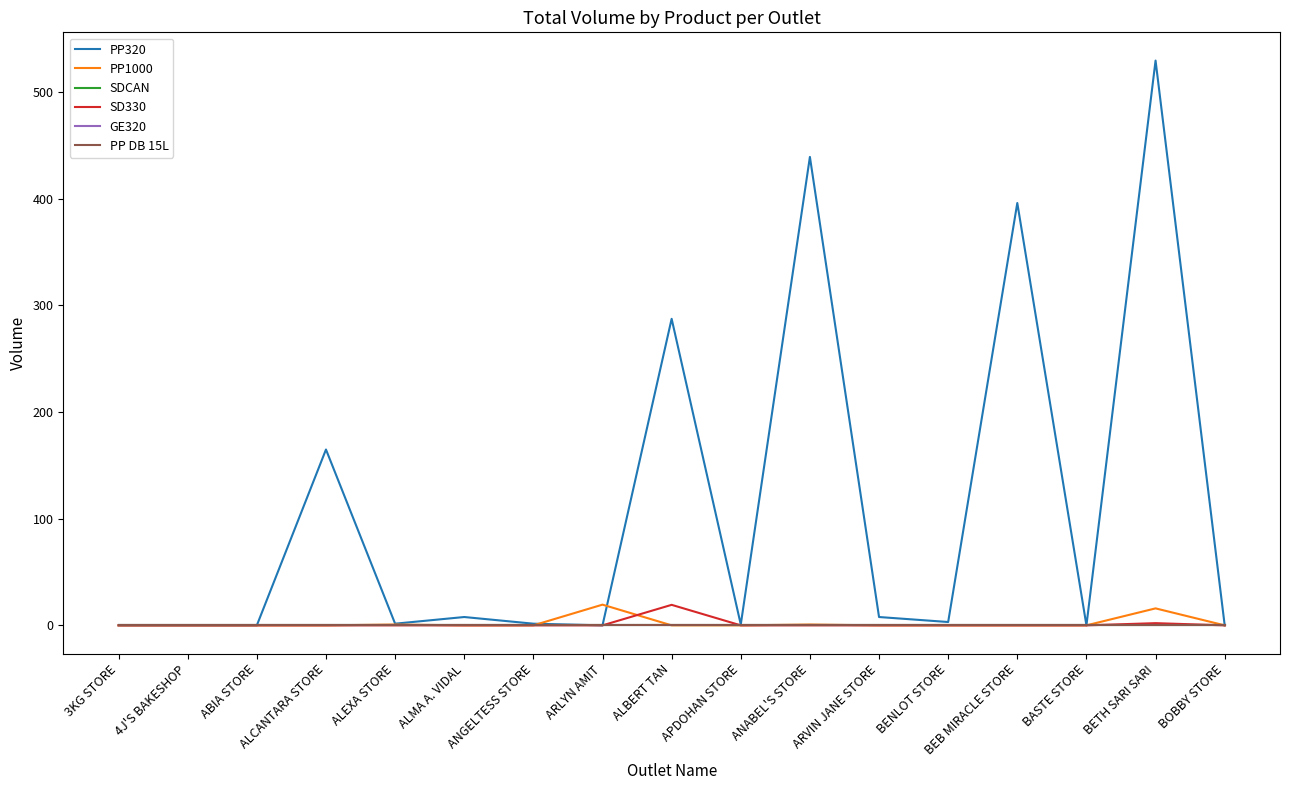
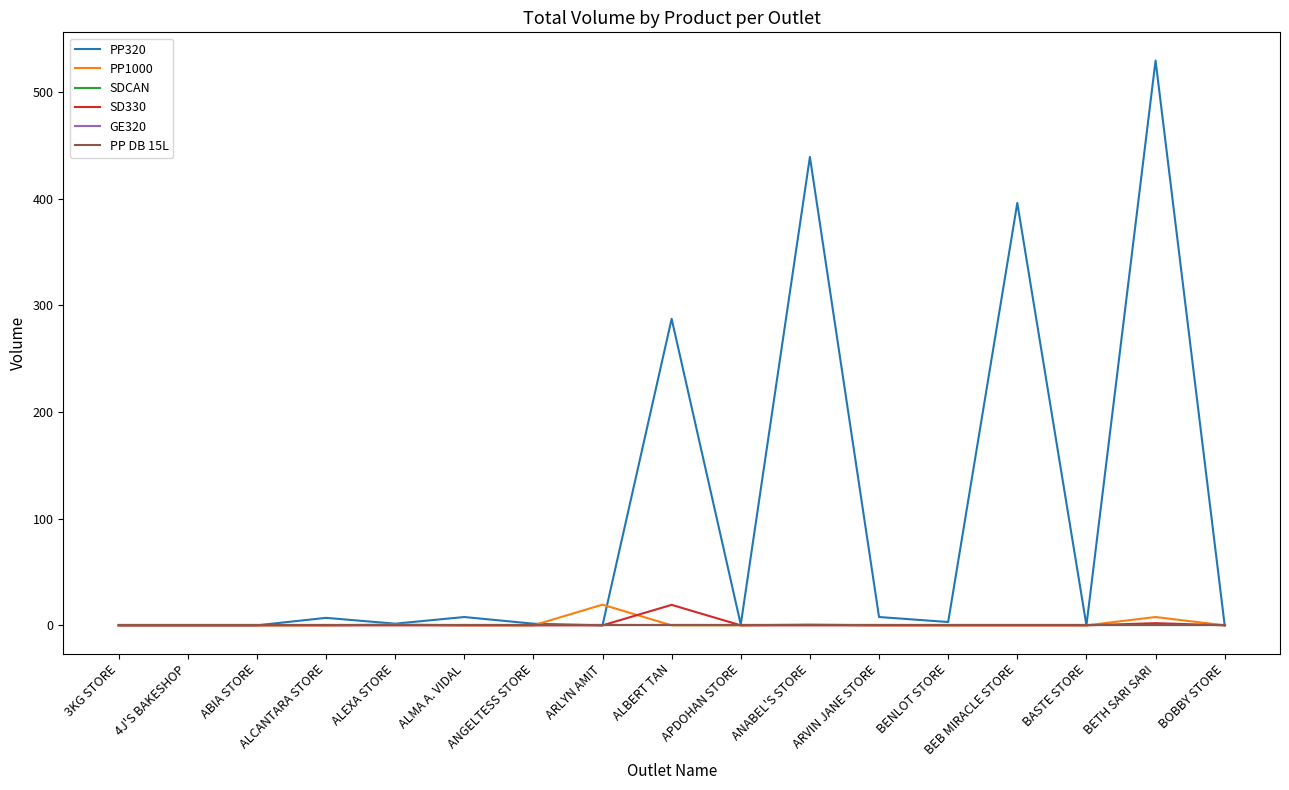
PP320, ALCANTARA STORE: 165 -> 7
PP1000, BETH SARI SARI: 16 -> 8
